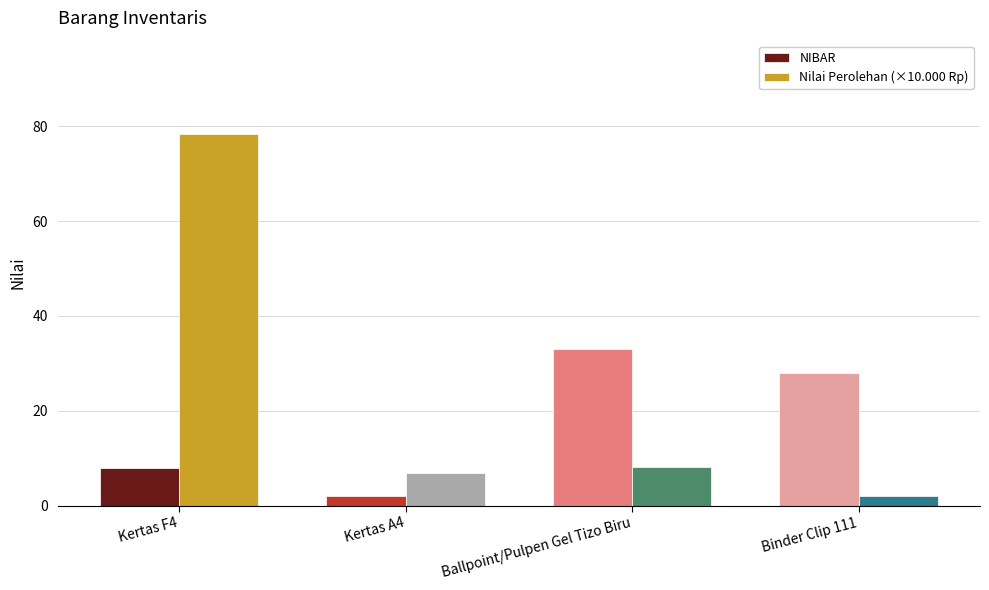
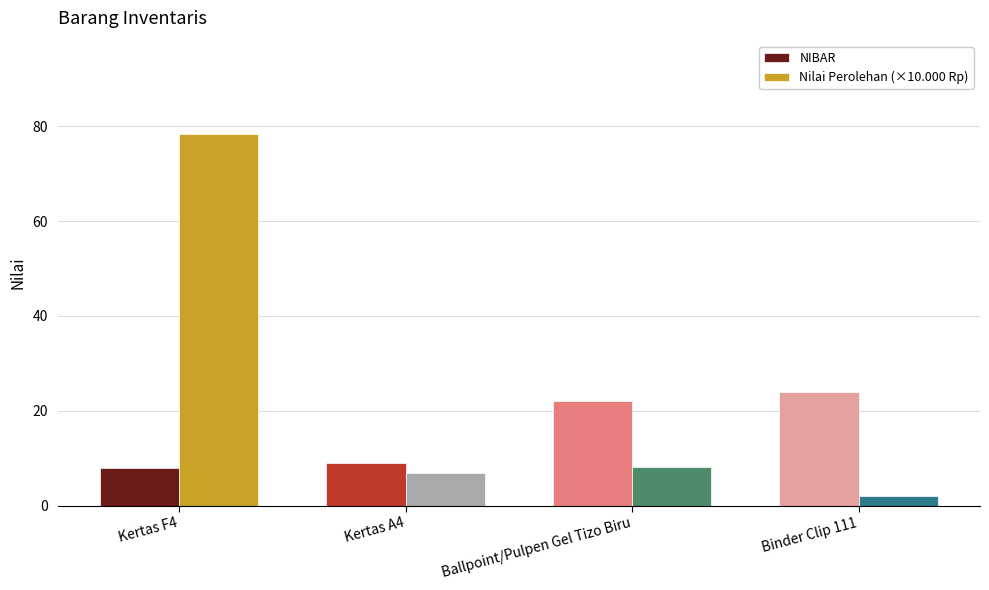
NIBAR, Kertas A4: 2 -> 9
NIBAR, Ballpoint/Pulpen Gel Tizo Biru: 33 -> 22
NIBAR, Binder Clip 111: 28 -> 24
